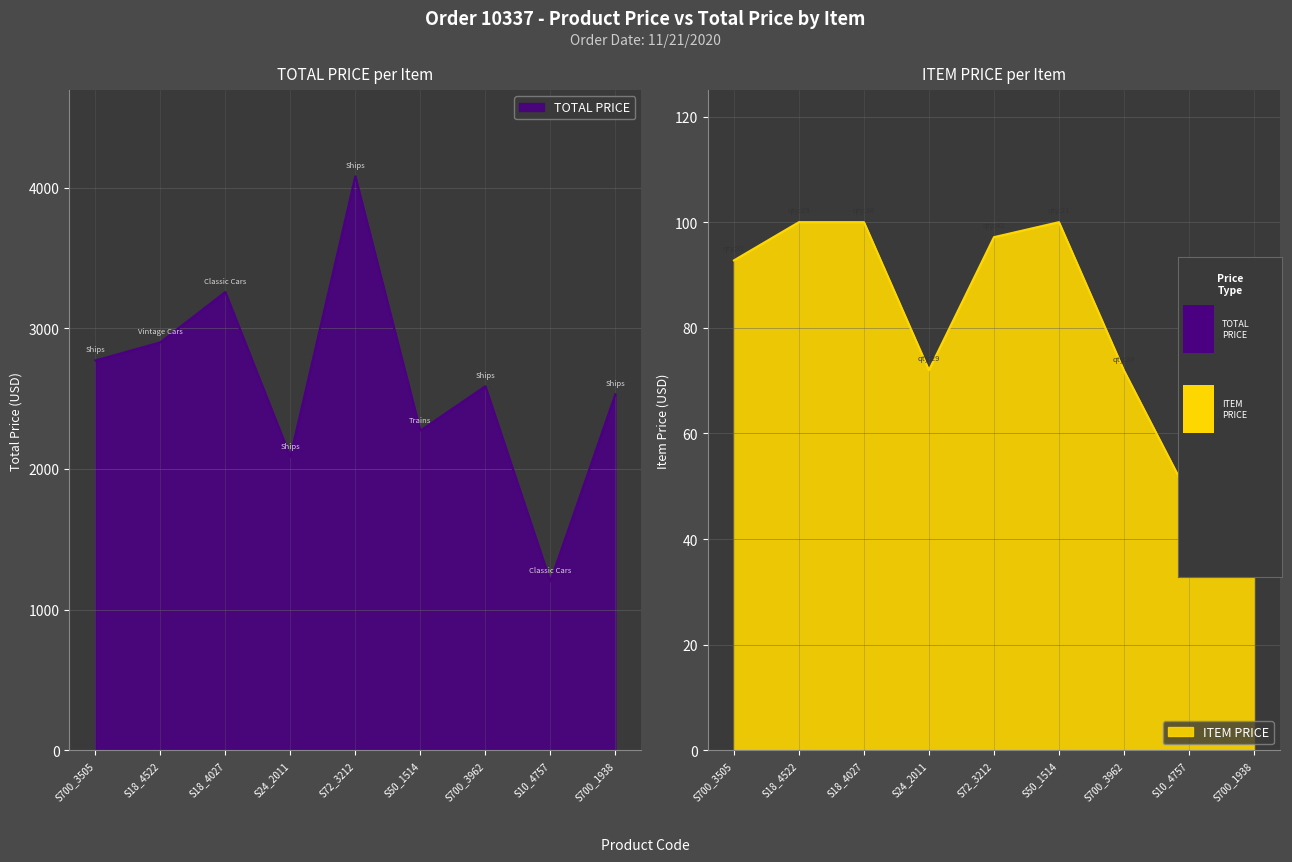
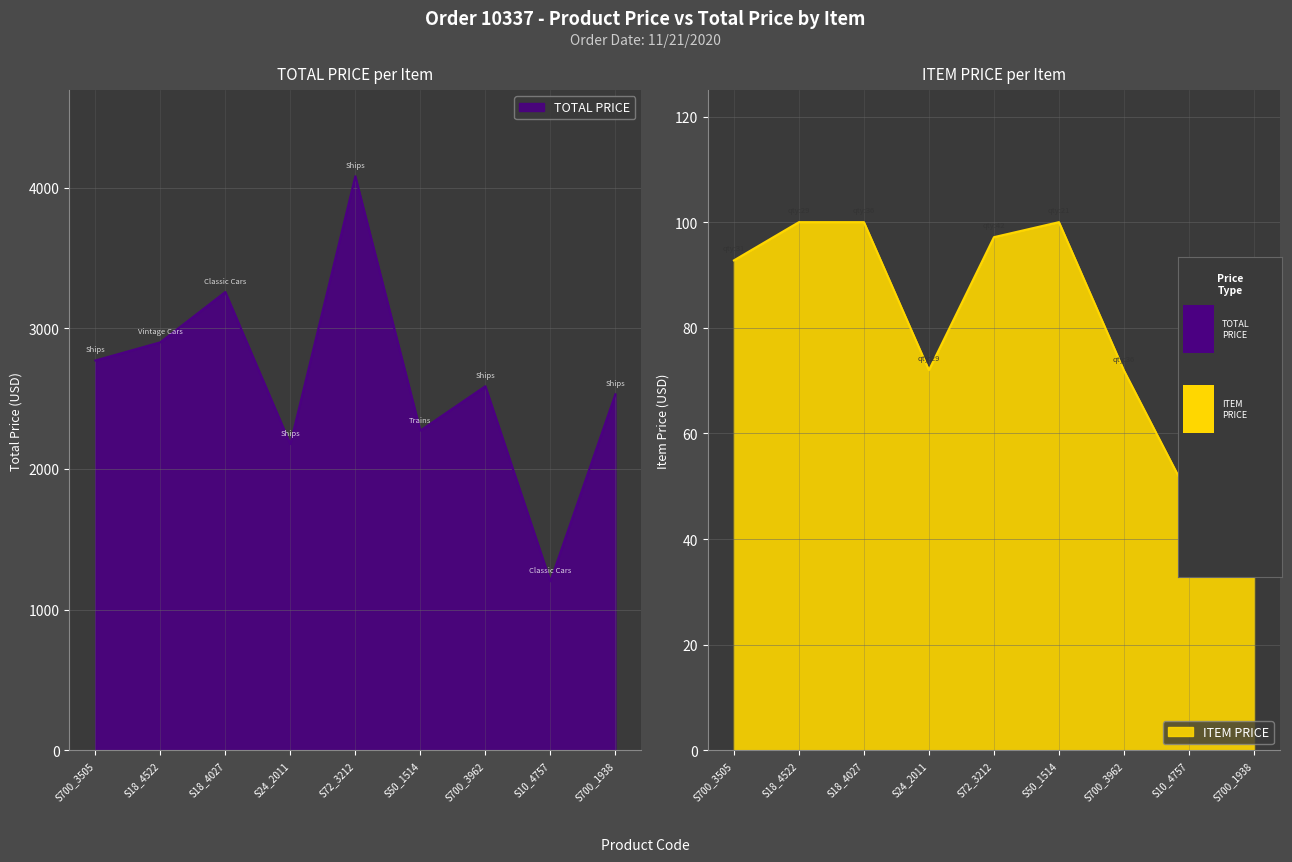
TOTAL PRICE per Item, S24_2011: 2090 -> 2180
